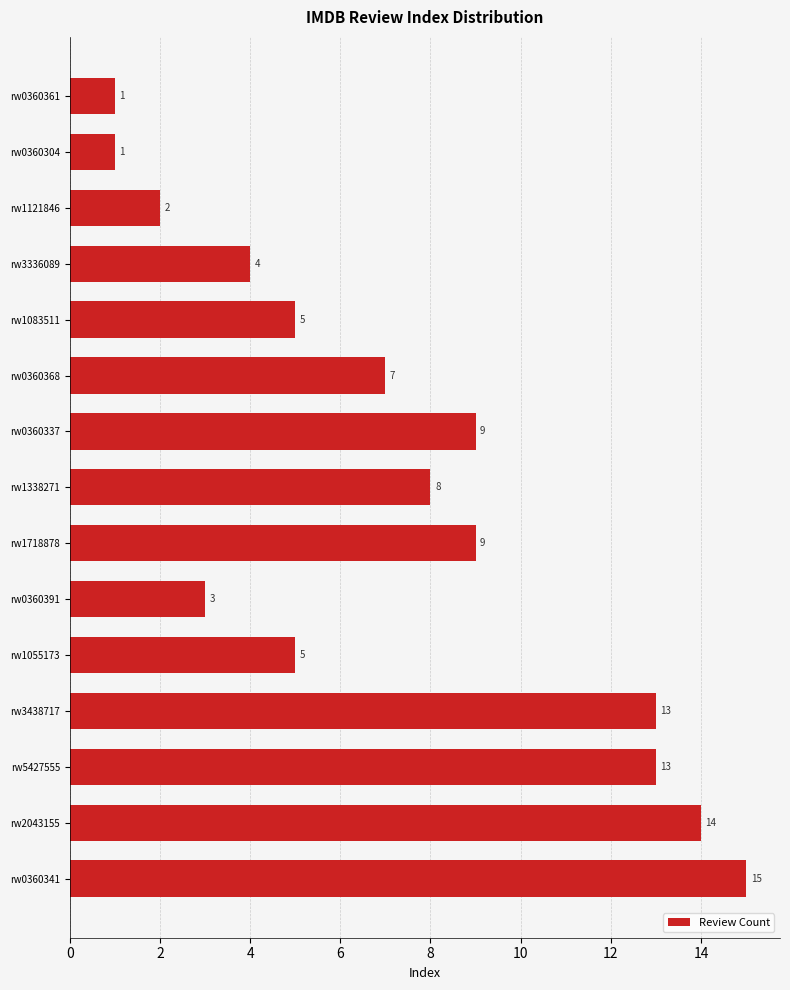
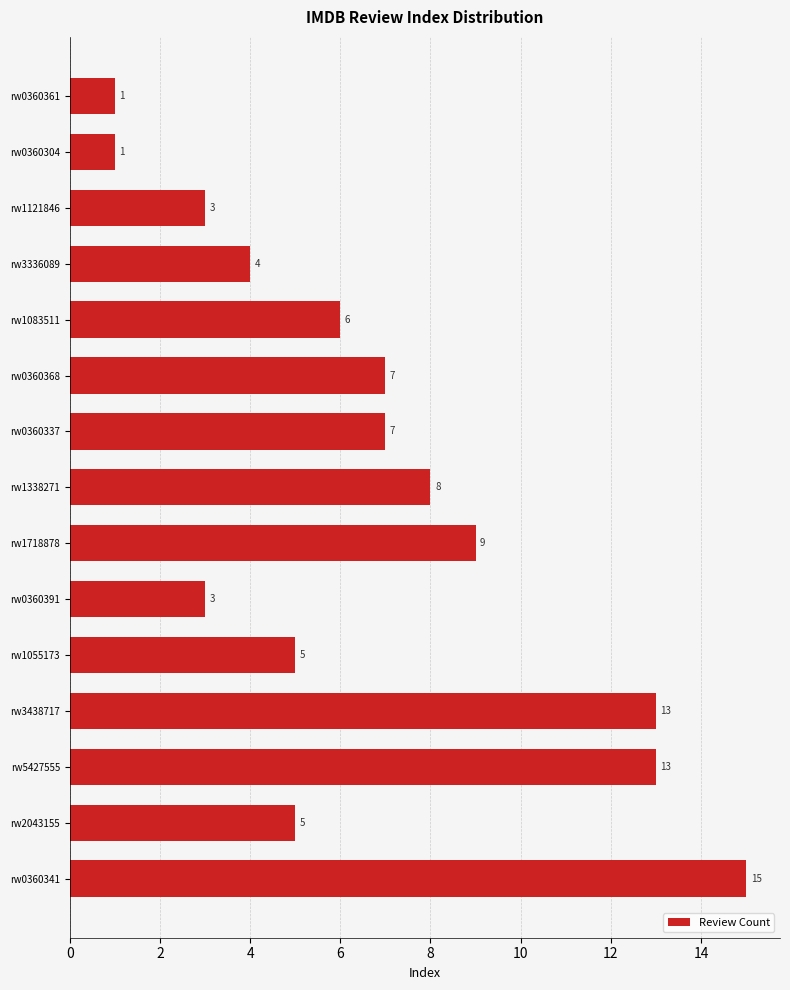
rw1121846: 2 -> 3
rw1083511: 5 -> 6
rw0360337: 9 -> 7
rw2043155: 14 -> 5
